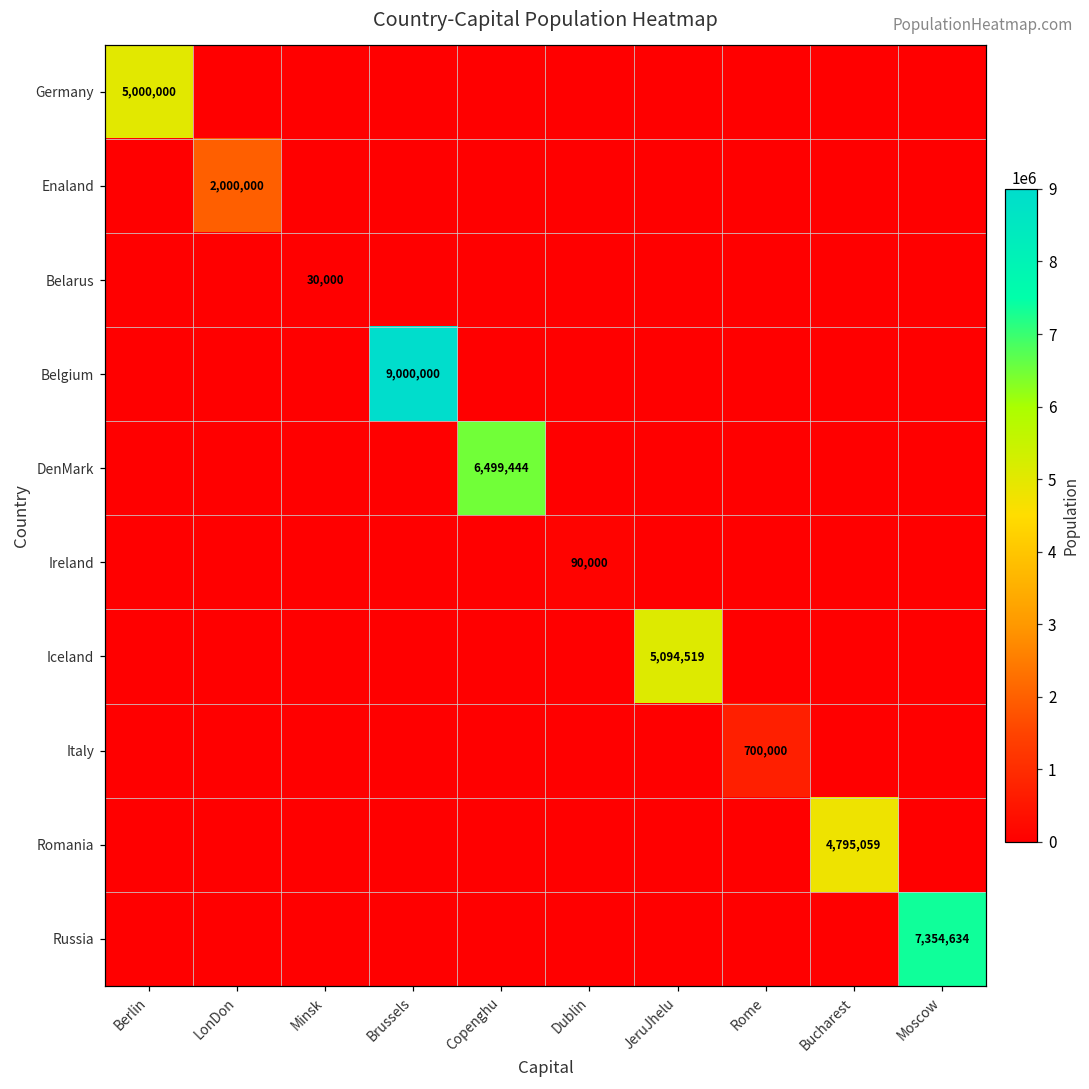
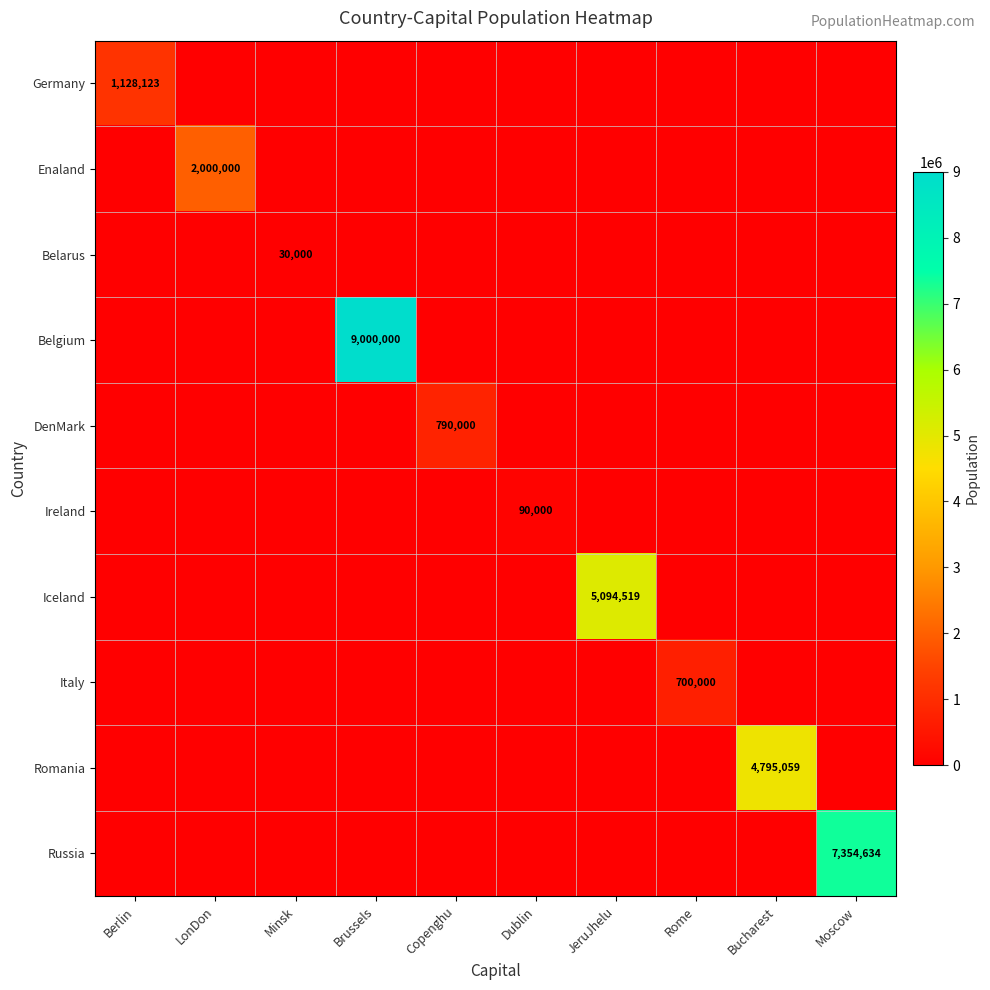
Germany, Berlin: 5,000,000 -> 1,128,123
DenMark, Copenghu: 6,499,444 -> 790,000
